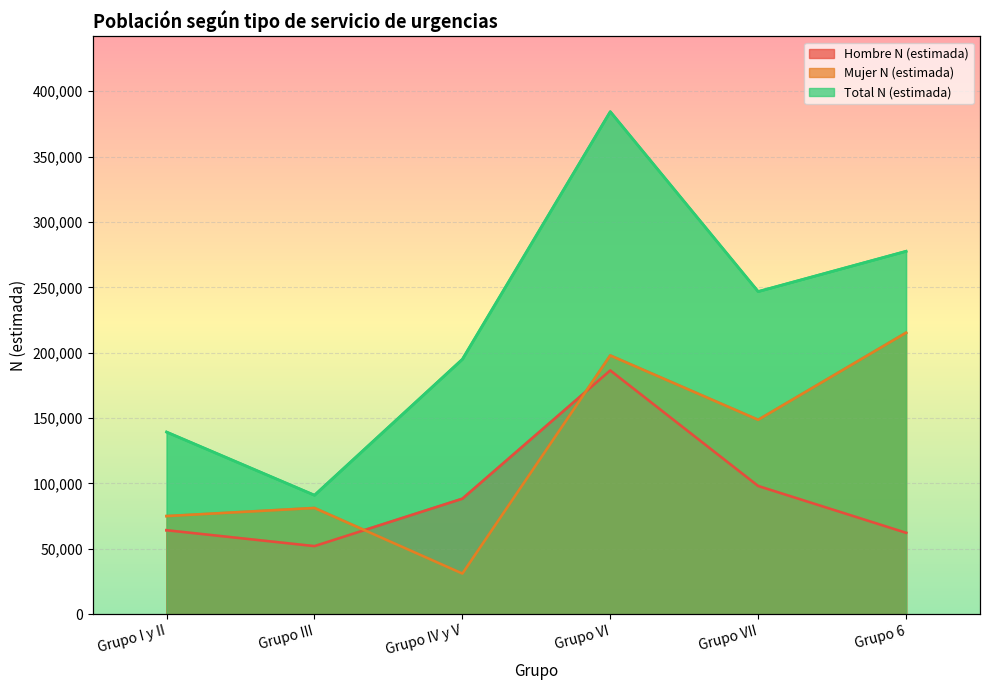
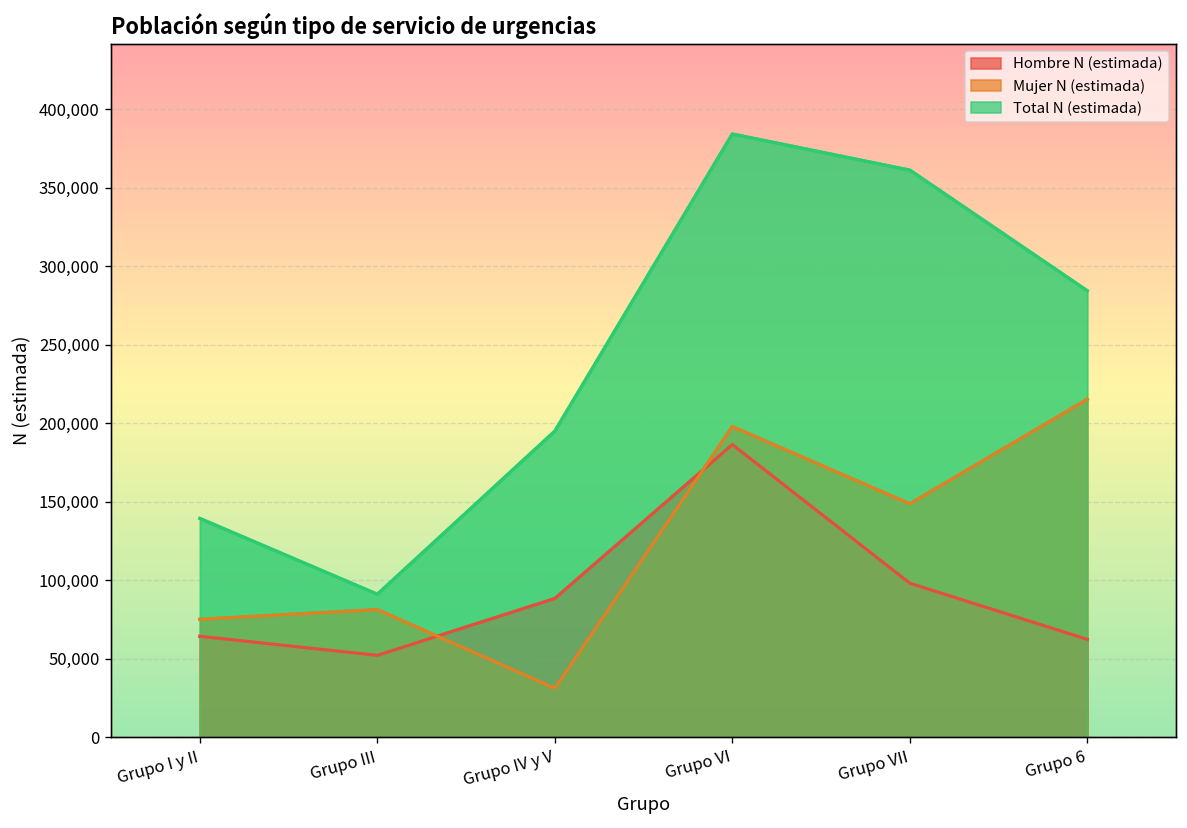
Total N (estimada), Grupo VII: 247,000 -> 361,000
Total N (estimada), Grupo 6: 278,000 -> 284,000
